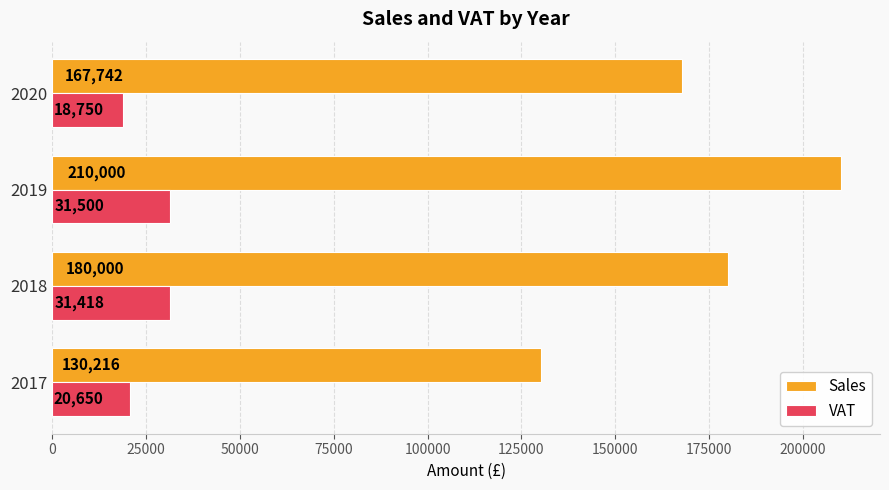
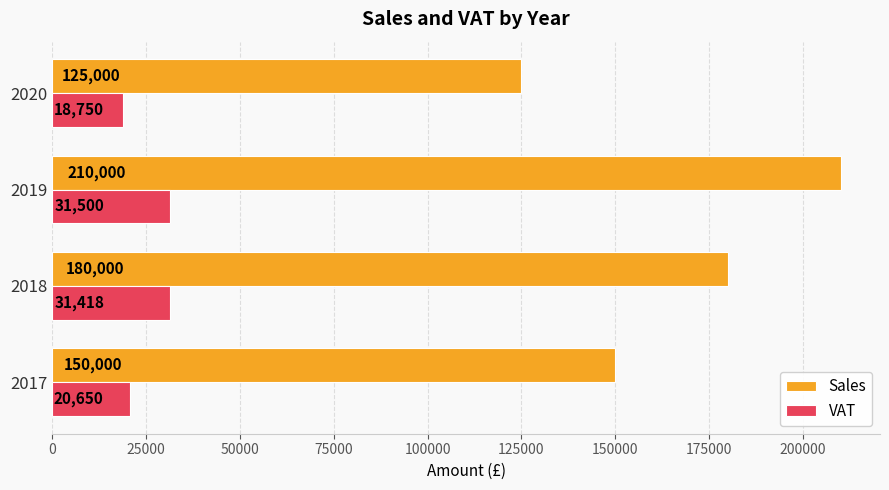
Sales, 2020: 167,742 -> 125,000
Sales, 2017: 130,216 -> 150,000
